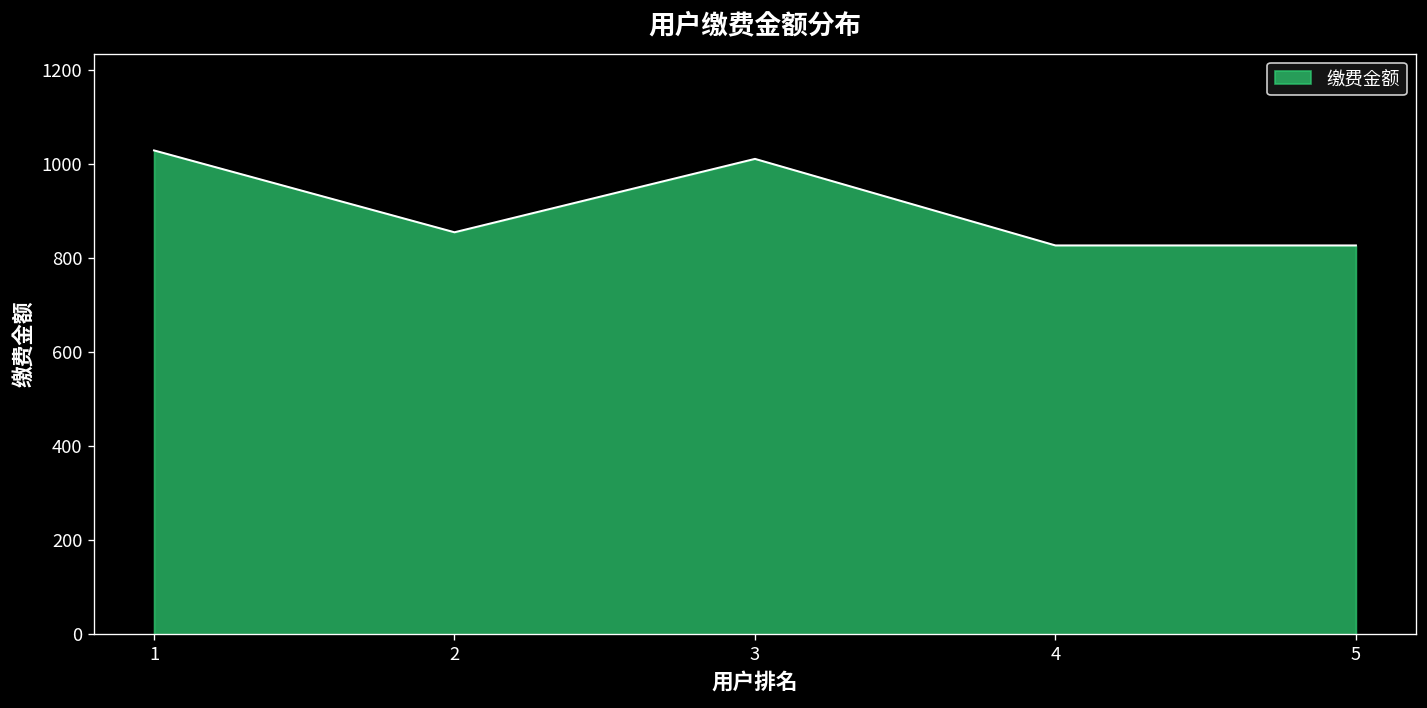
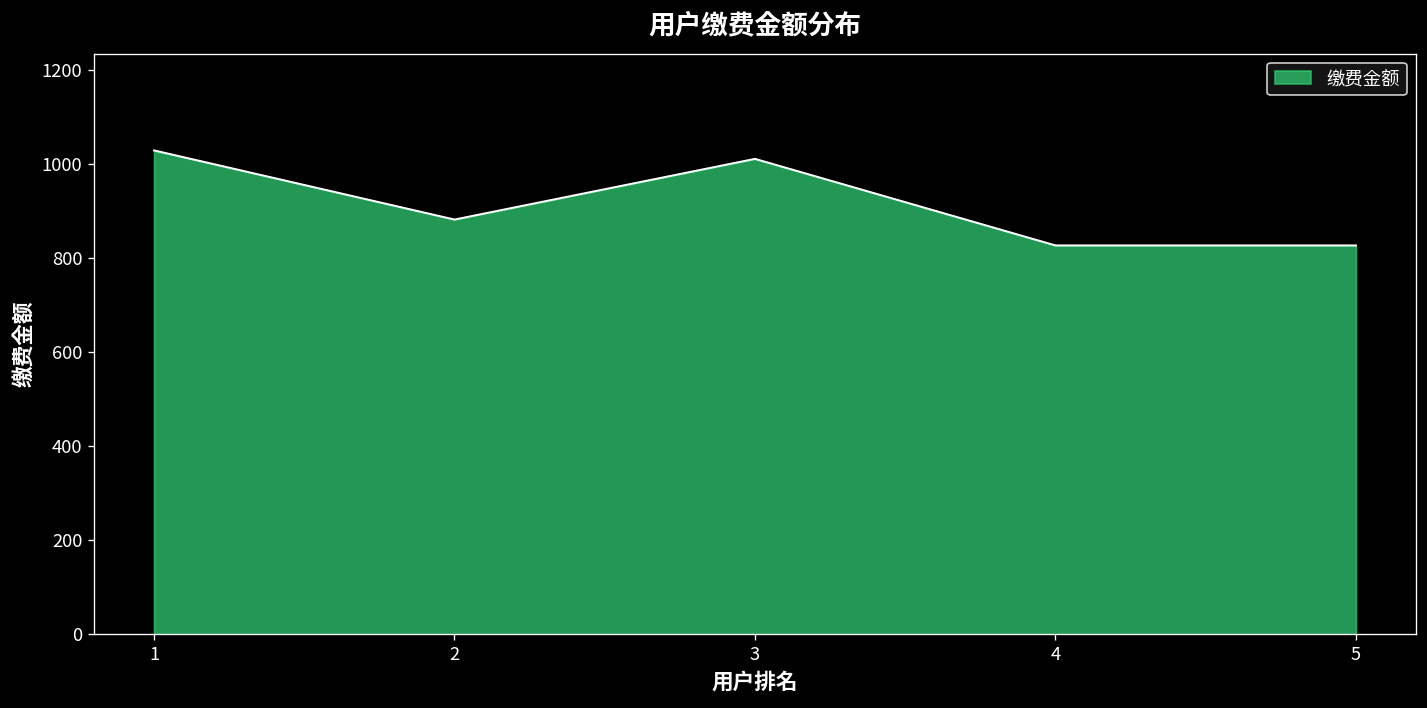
2: 860 -> 880
